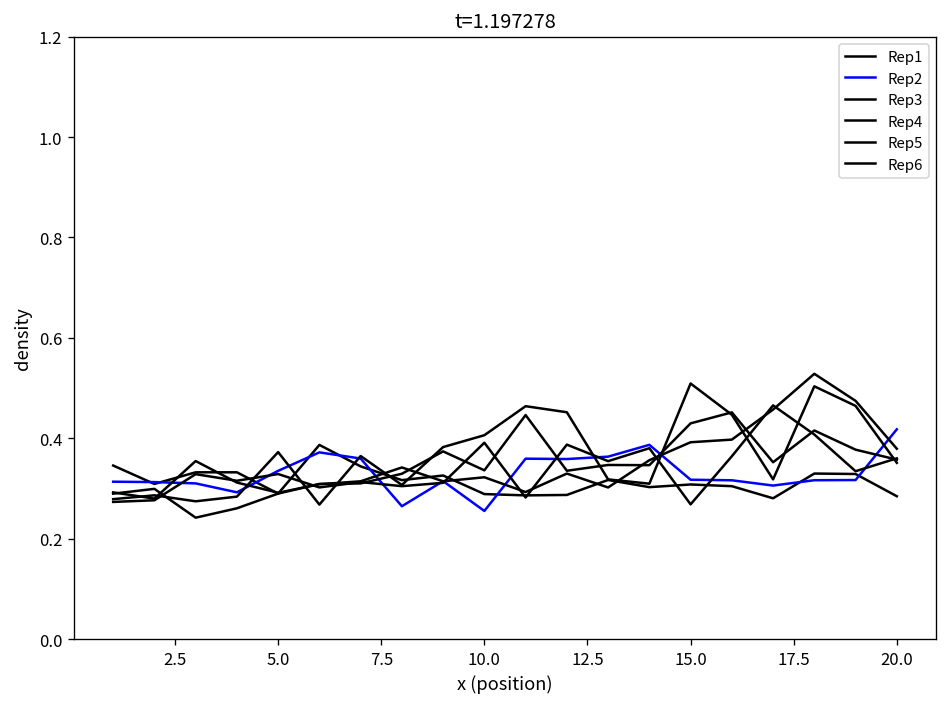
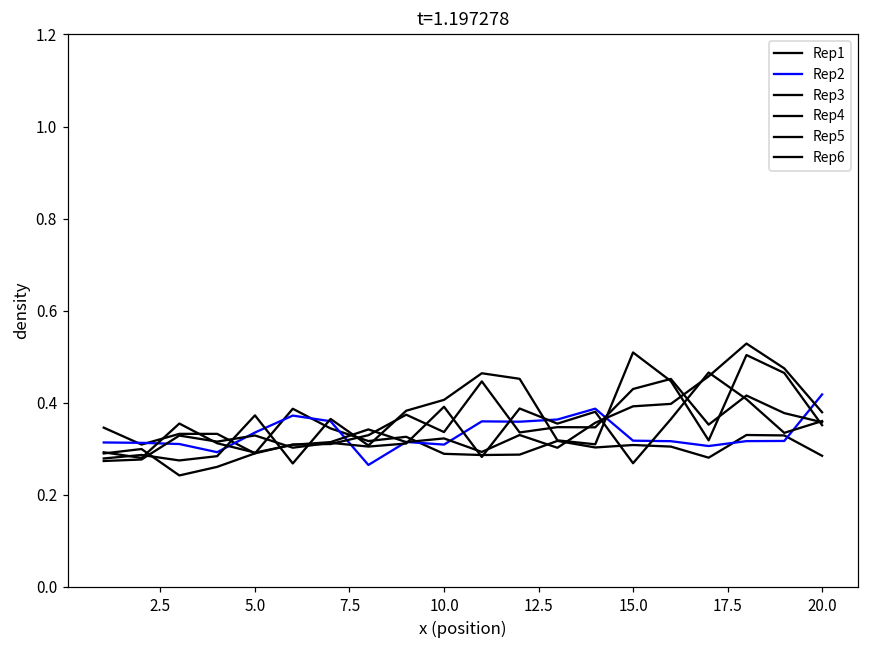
Rep2, 10.0: 0.26 -> 0.31
